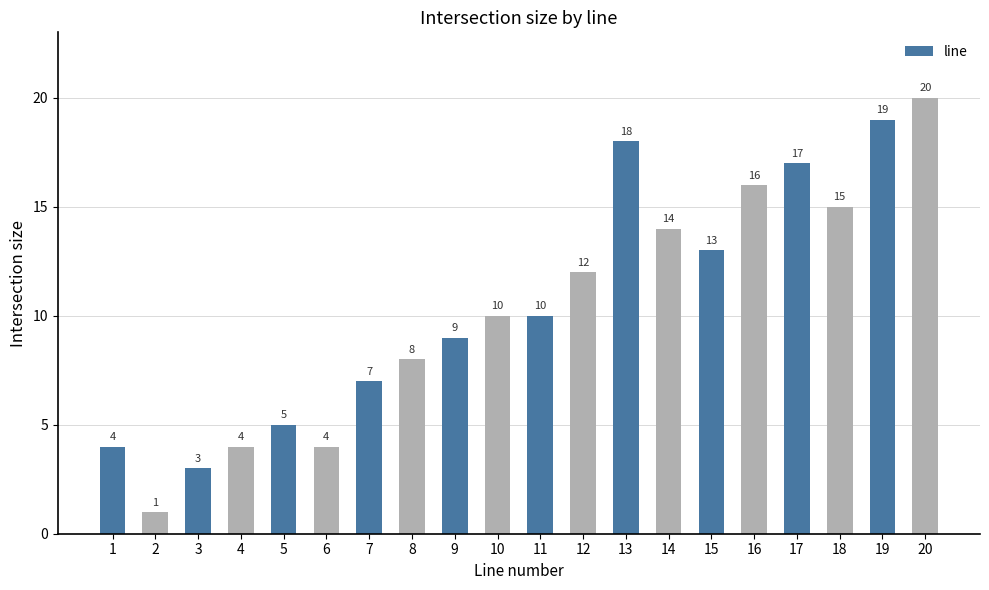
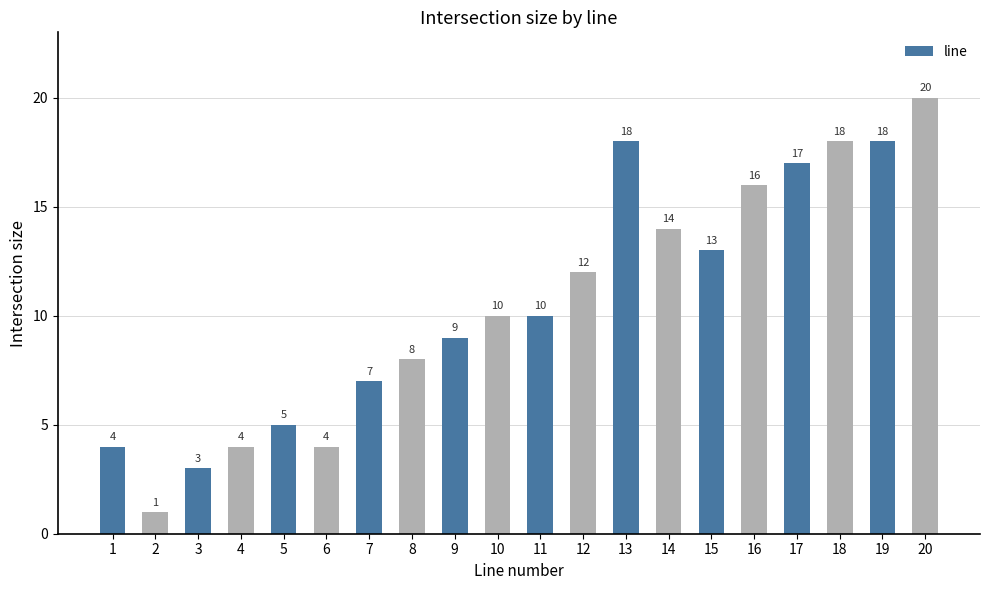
18: 15 -> 18
19: 19 -> 18
